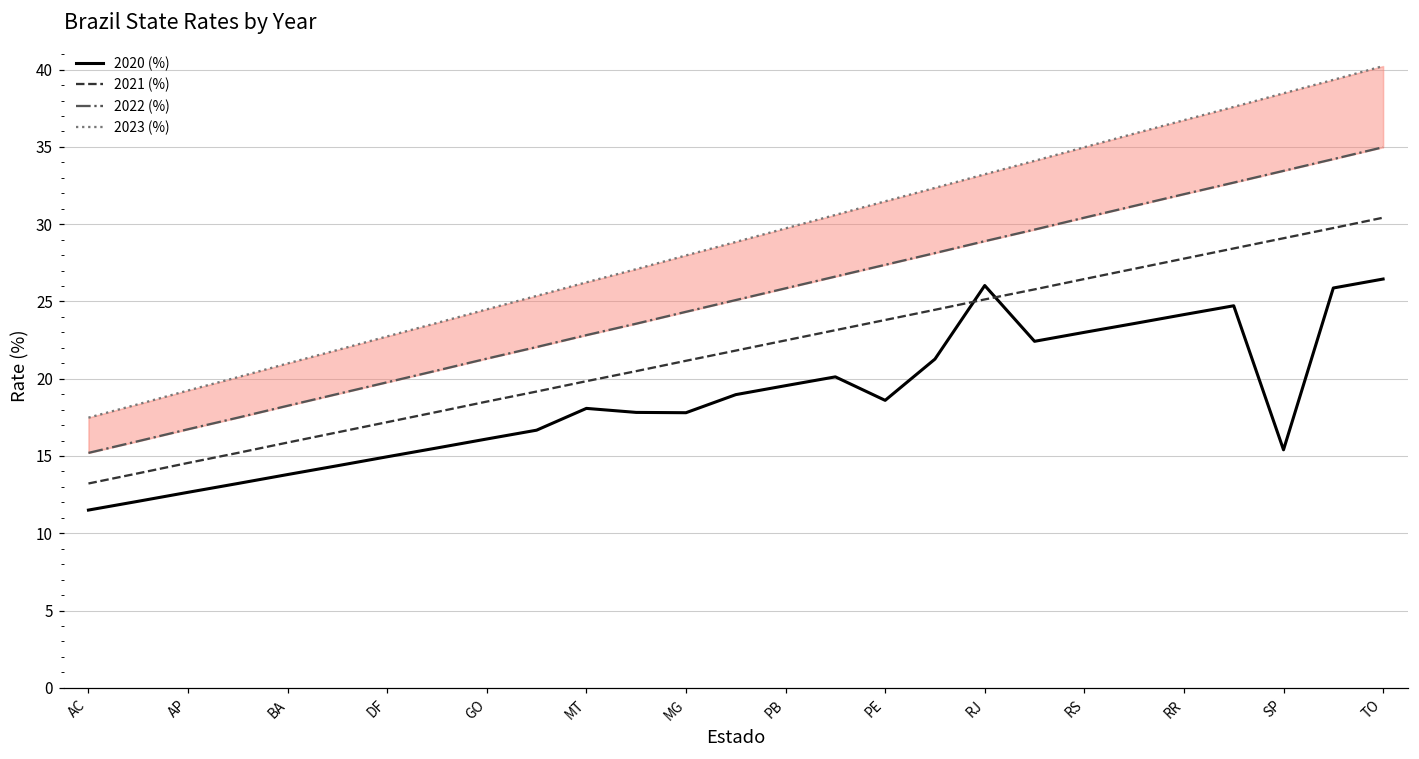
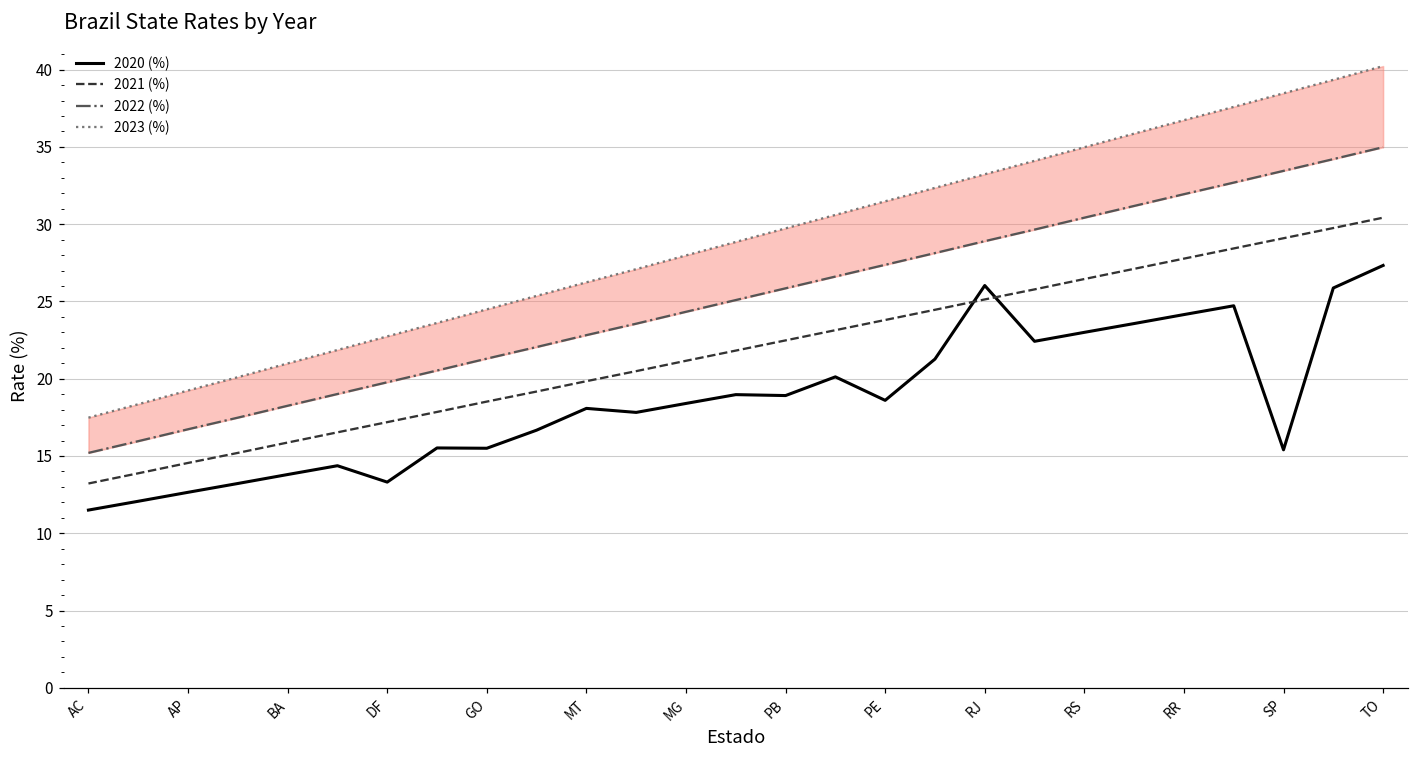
2020 (%), DF: 15.0 -> 13.3
2020 (%), GO: 16.1 -> 15.5
2020 (%), MG: 17.8 -> 18.4
2020 (%), PB: 19.6 -> 18.9
2020 (%), TO: 26.5 -> 27.3
